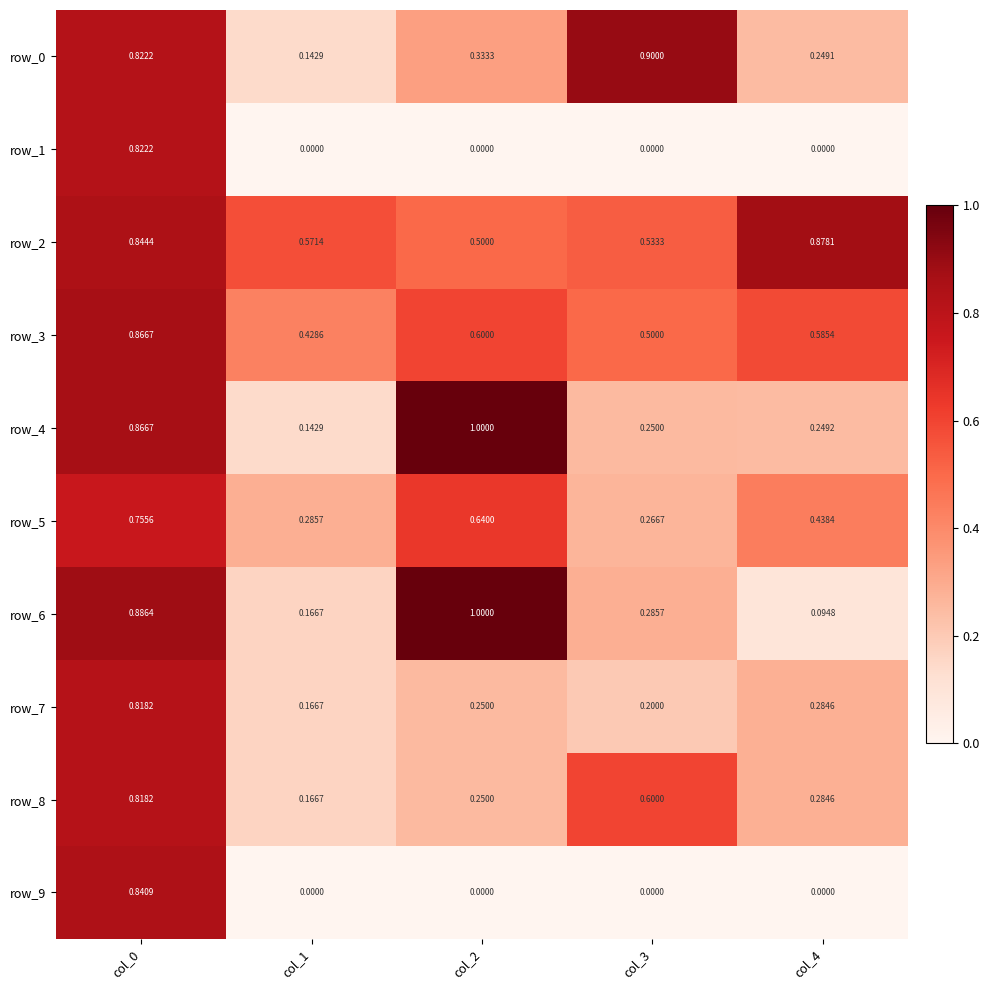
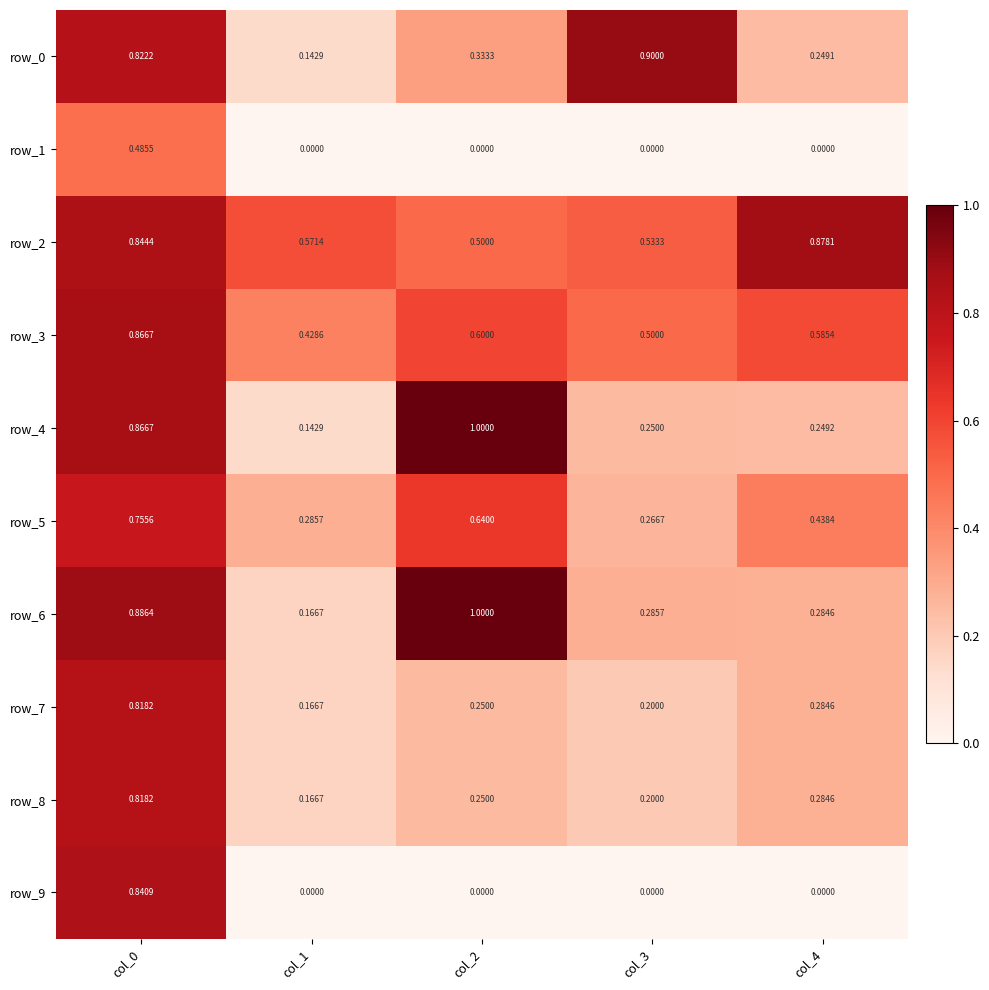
row_1, col_0: 0.8222 -> 0.4855
row_6, col_4: 0.0948 -> 0.2846
row_8, col_3: 0.6000 -> 0.2000
